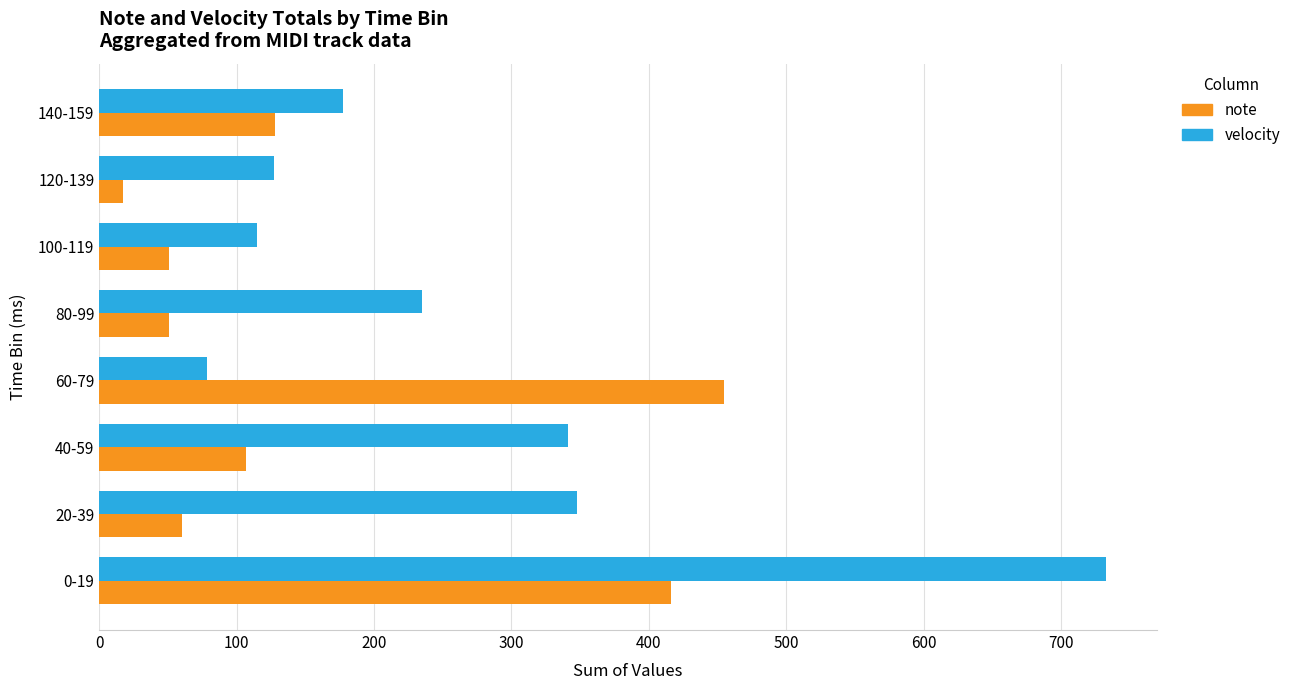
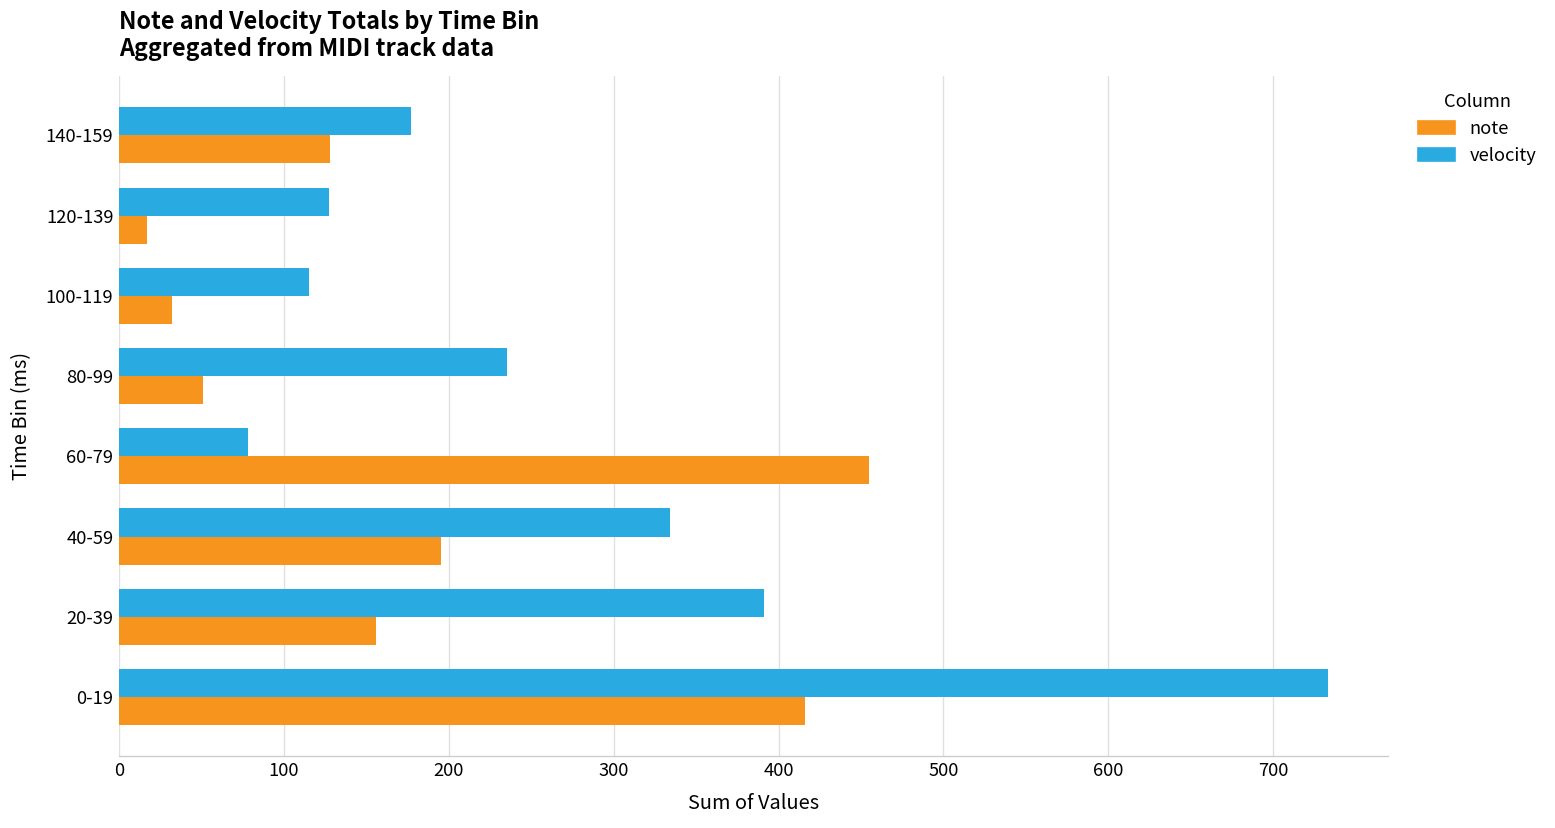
note, 100-119: 51 -> 32
velocity, 40-59: 341 -> 334
note, 40-59: 107 -> 195
velocity, 20-39: 348 -> 391
note, 20-39: 60 -> 156
